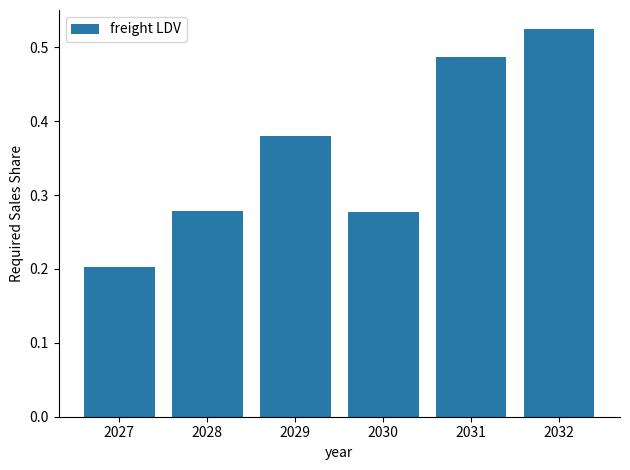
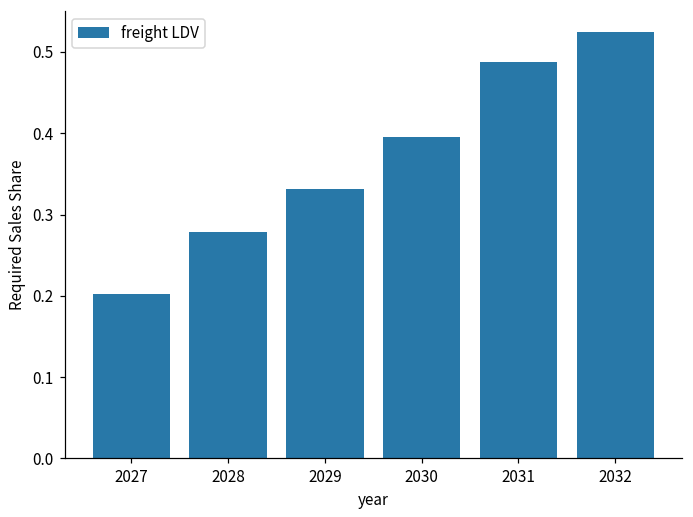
2029: 0.38 -> 0.33
2030: 0.28 -> 0.40
